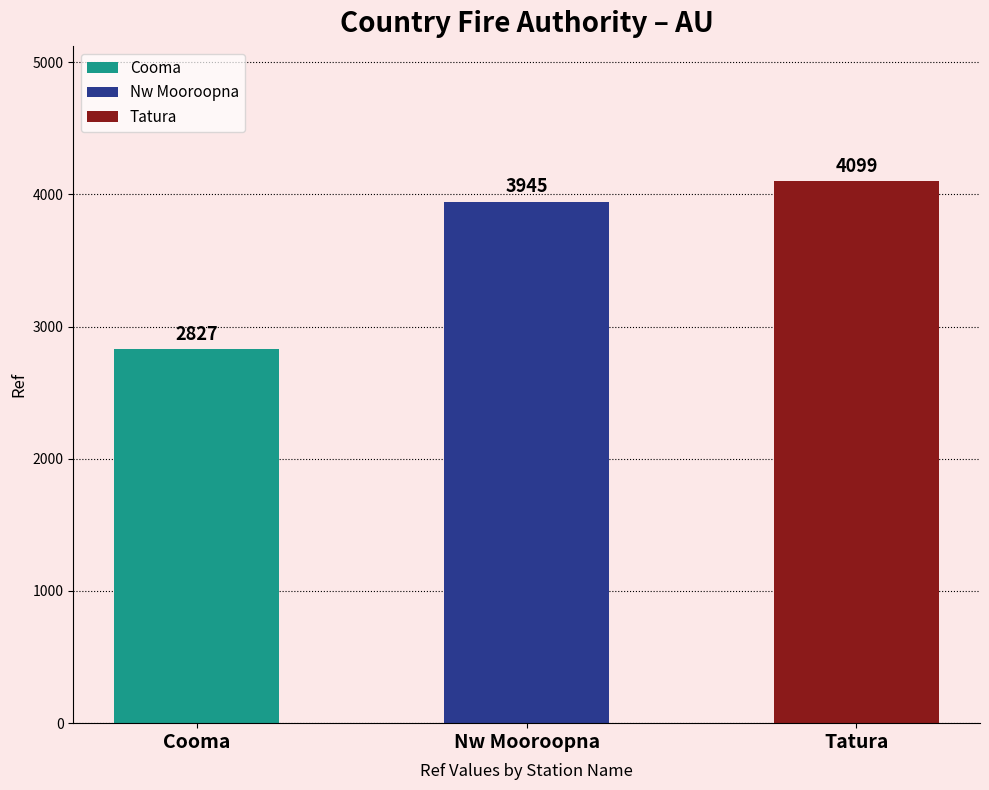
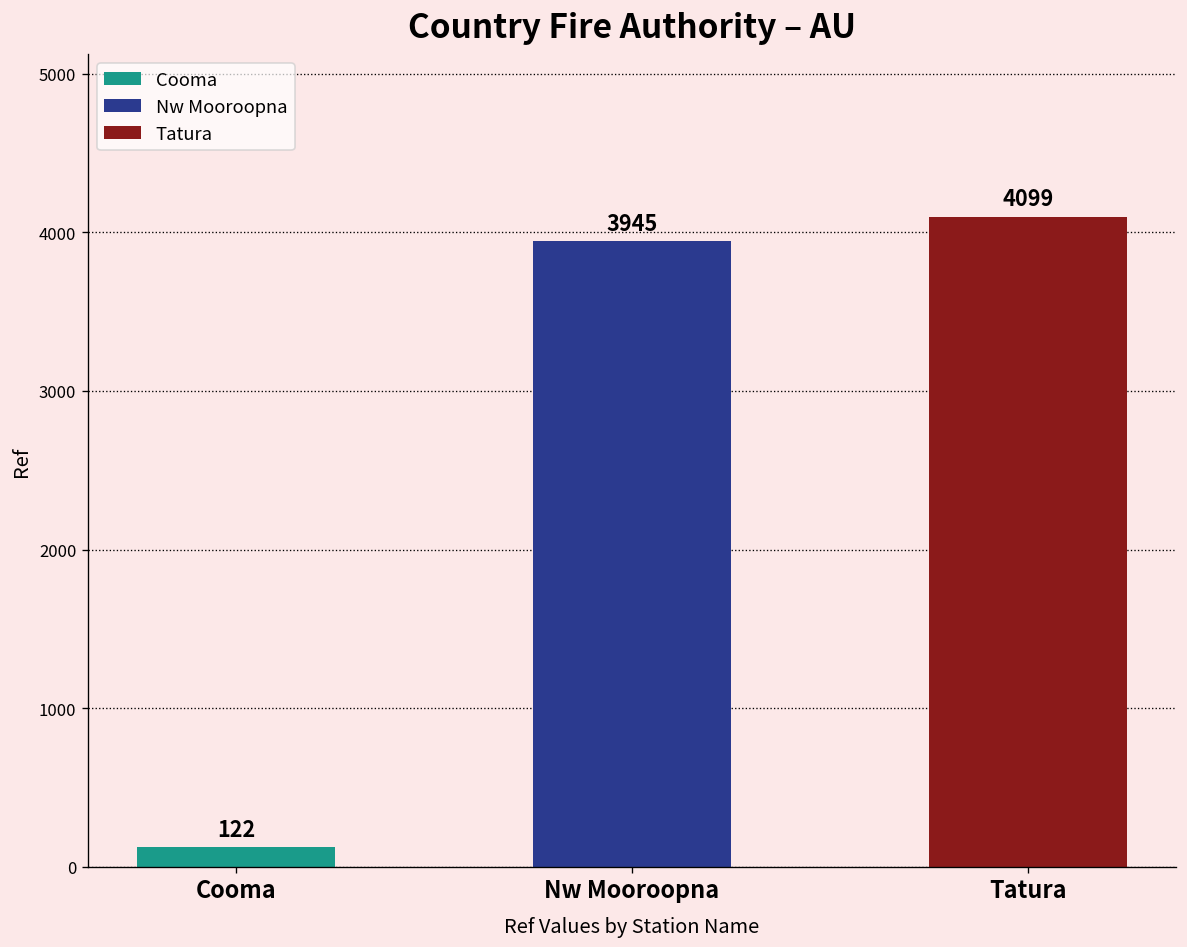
Cooma: 2827 -> 122
